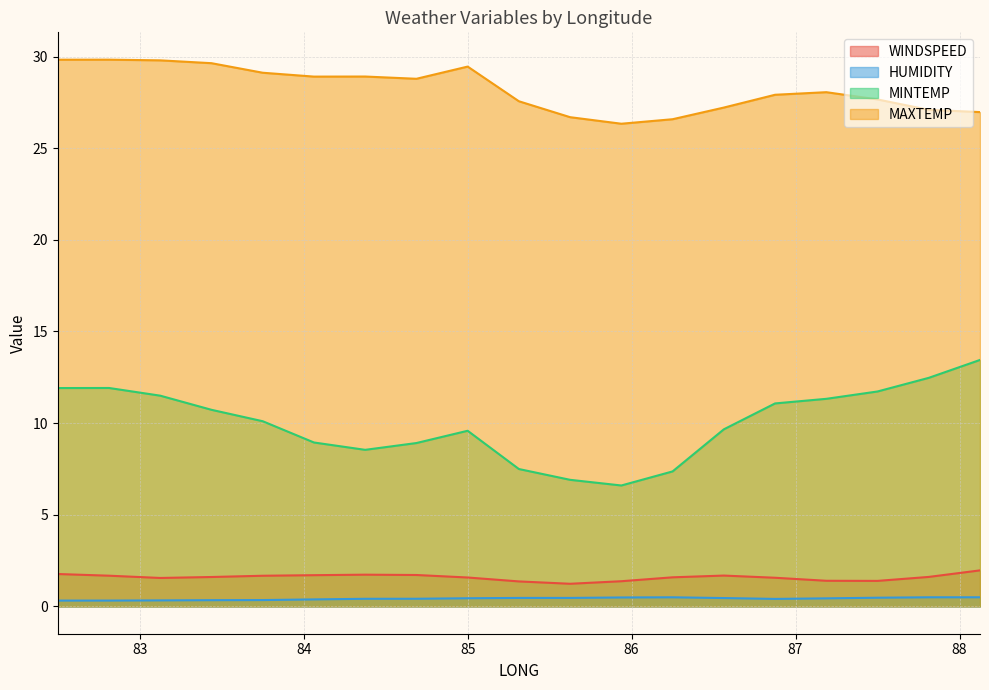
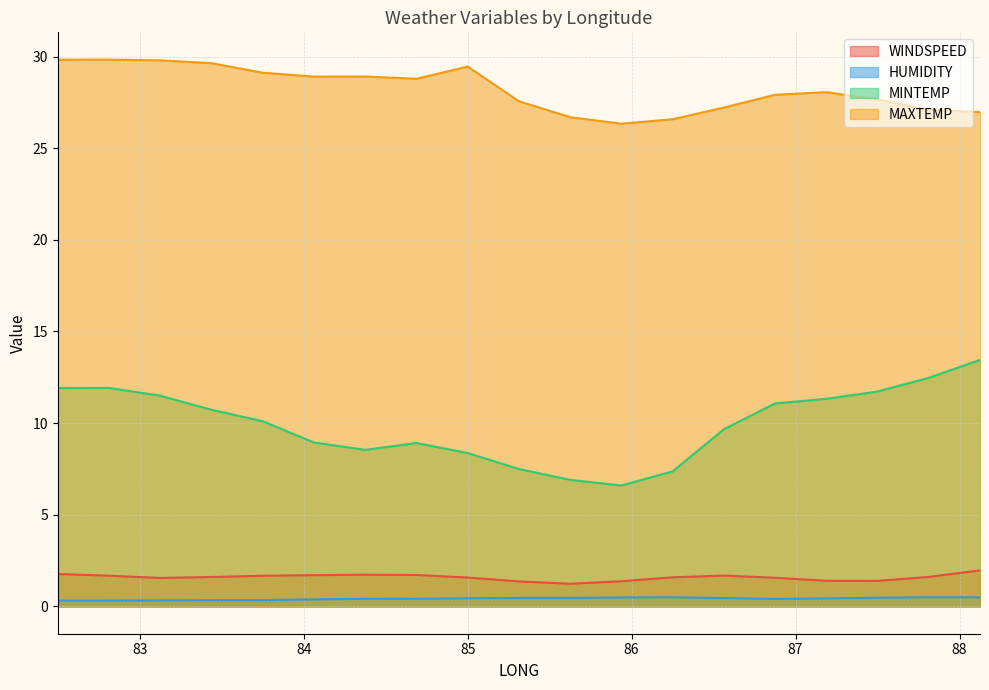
MINTEMP, 85: 9.6 -> 8.4
